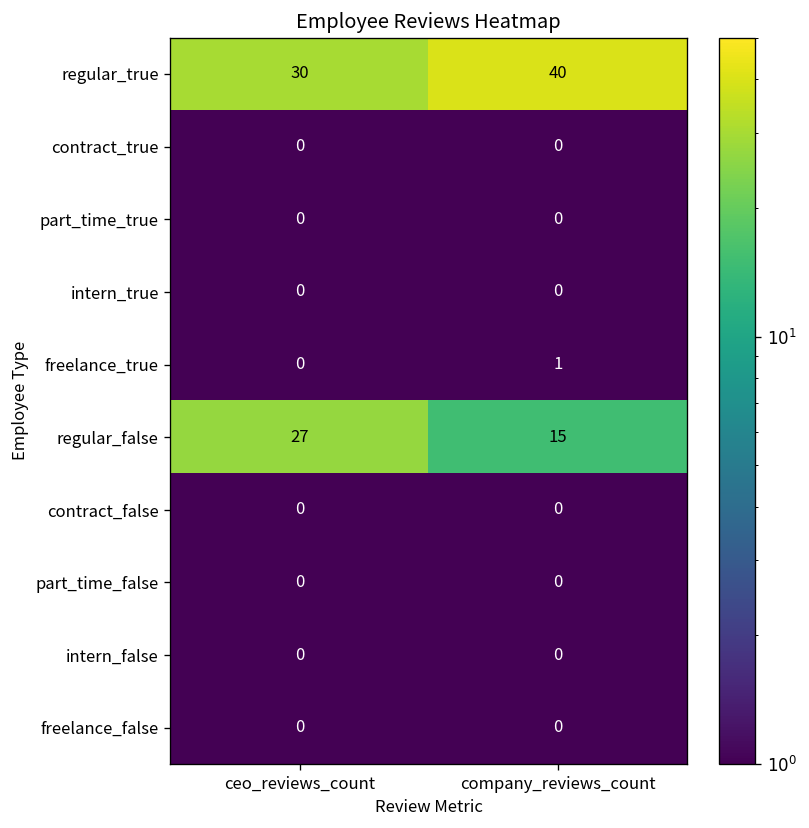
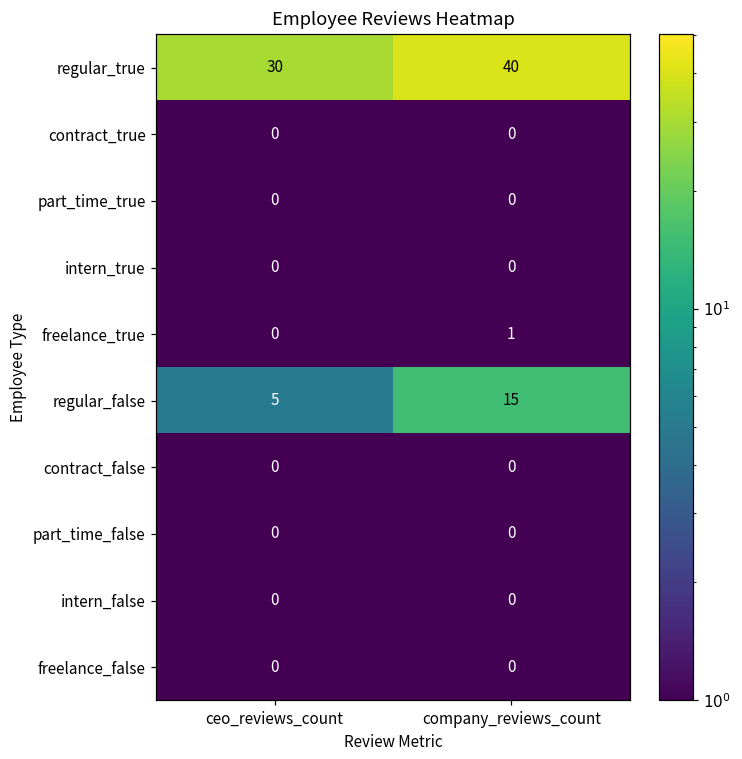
regular_false, ceo_reviews_count: 27 -> 5
